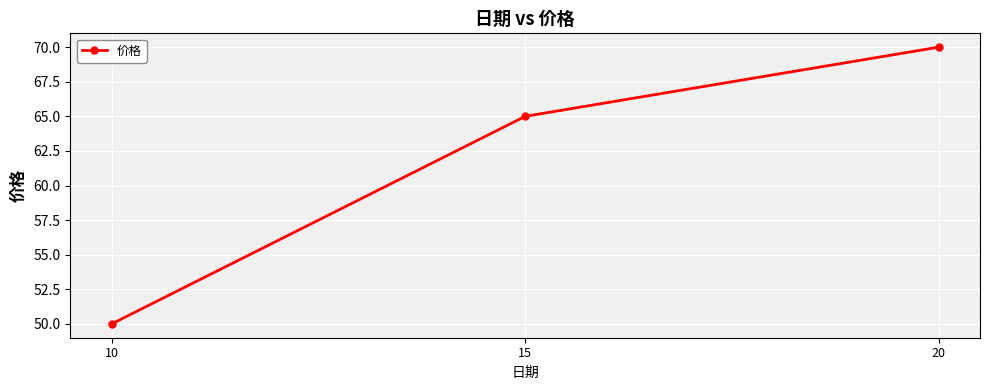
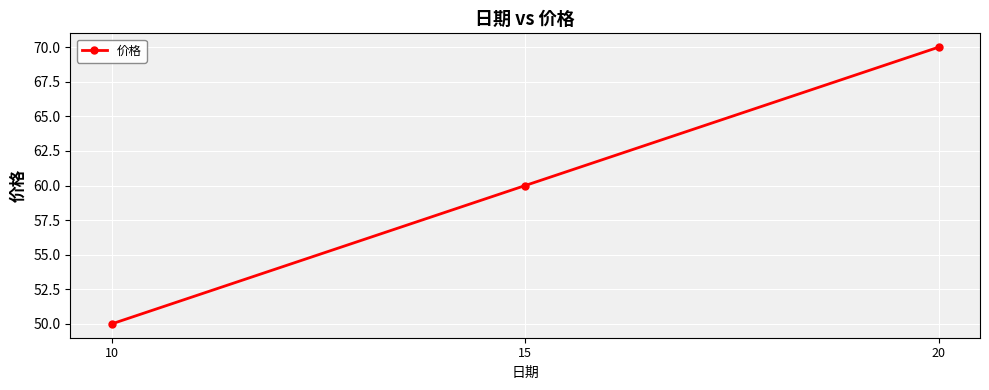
15: 65 -> 60
